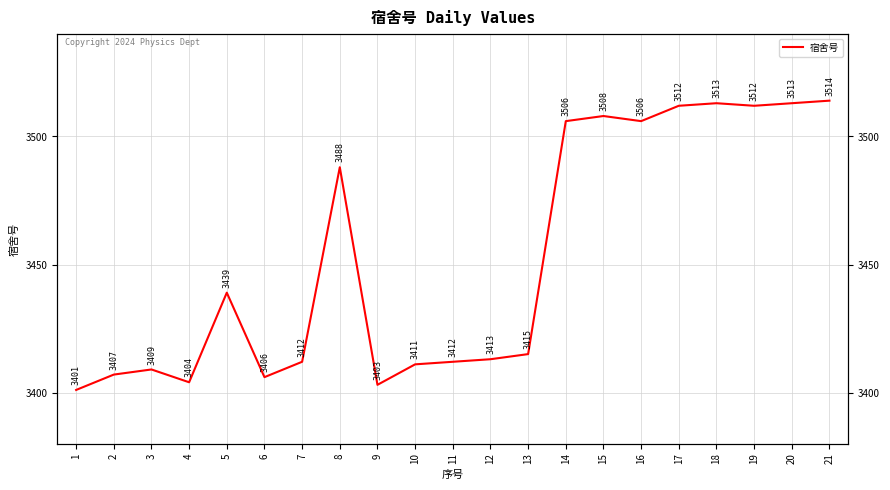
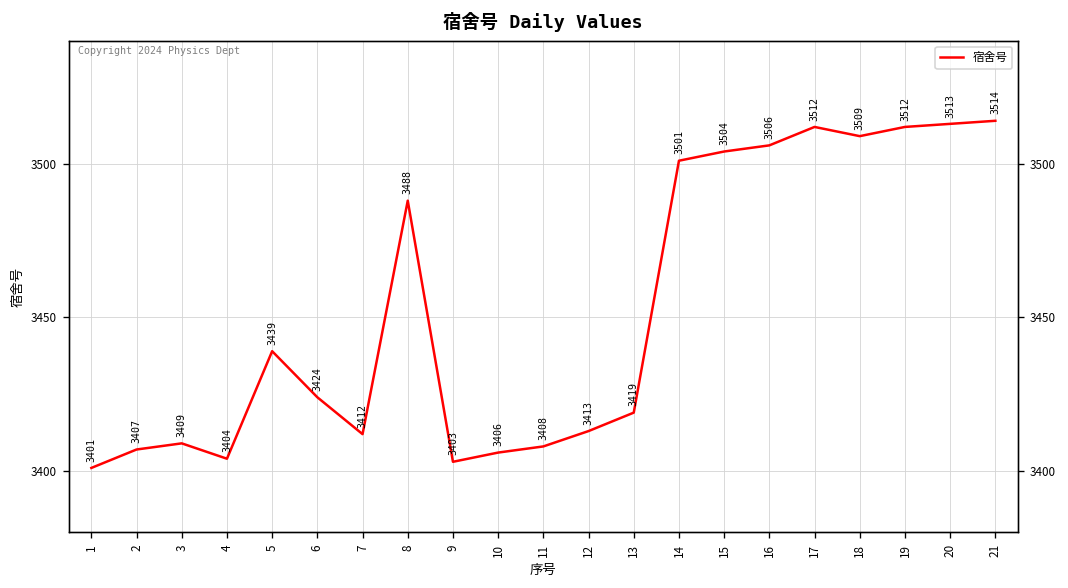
6: 3406 -> 3424
10: 3411 -> 3406
11: 3412 -> 3408
13: 3415 -> 3419
14: 3506 -> 3501
15: 3508 -> 3504
18: 3513 -> 3509
